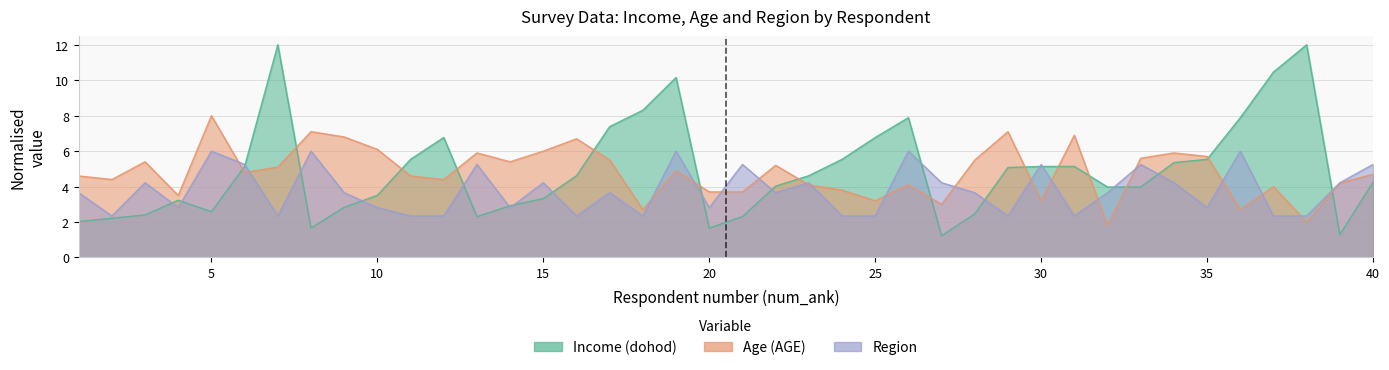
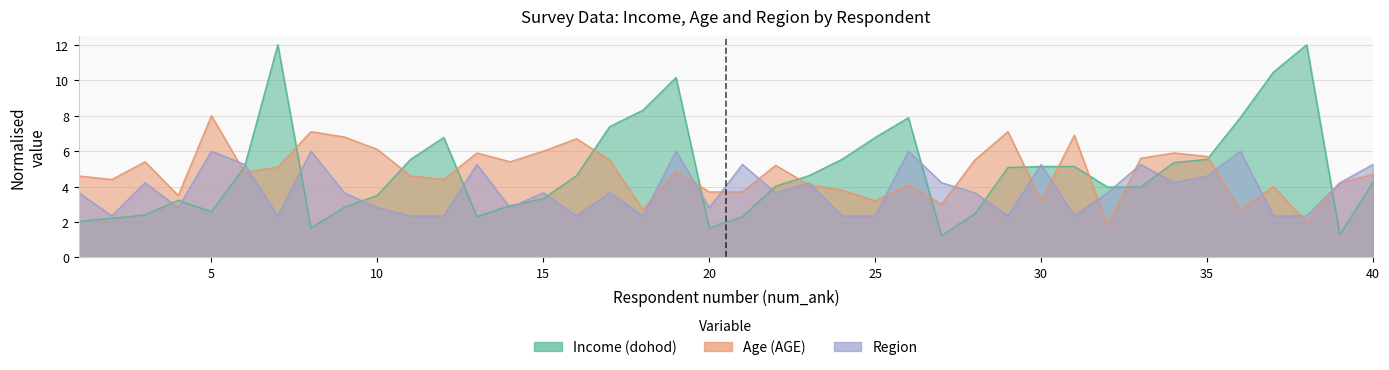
Region, 15: 4.2 -> 3.7
Region, 35: 2.8 -> 4.6
